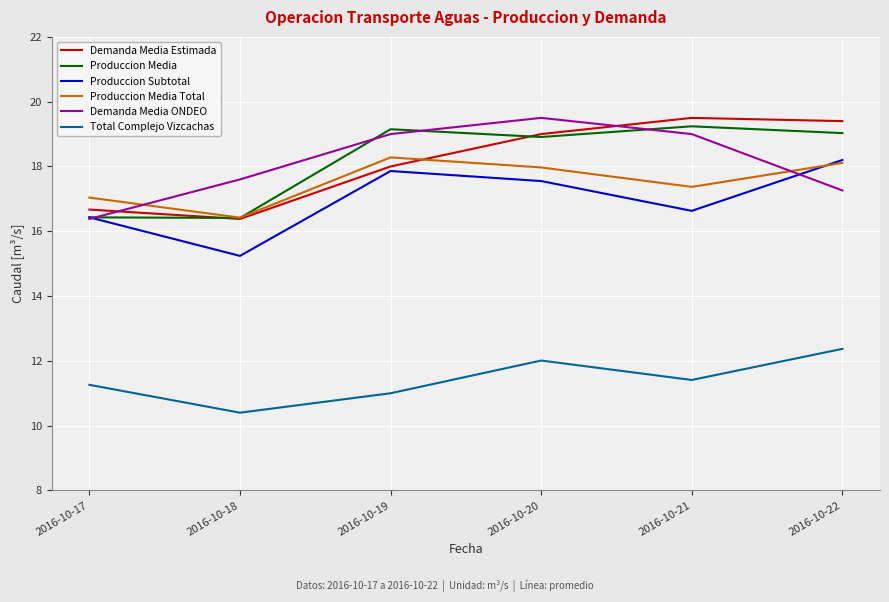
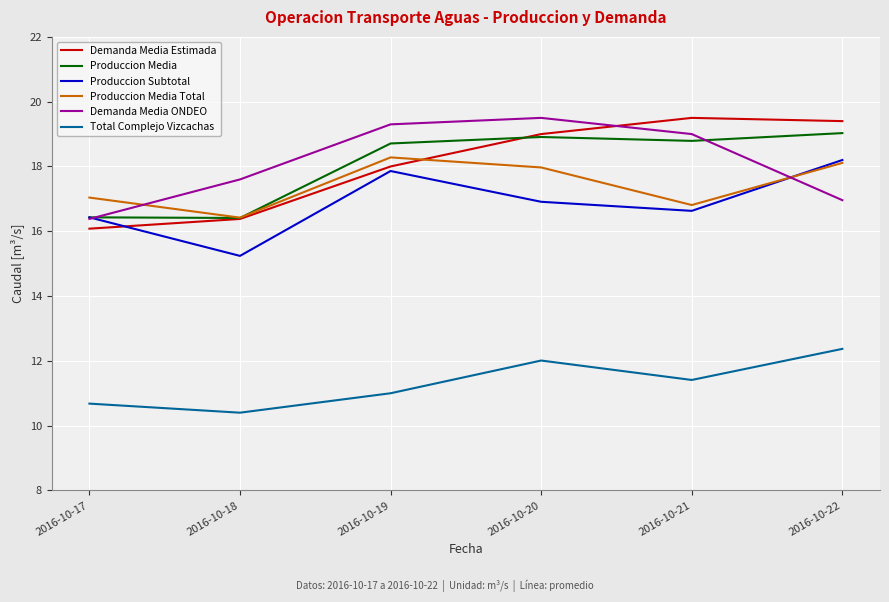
Demanda Media Estimada, 2016-10-17: 16.7 -> 16.1
Total Complejo Vizcachas, 2016-10-17: 11.3 -> 10.7
Produccion Media, 2016-10-19: 19.2 -> 18.7
Demanda Media ONDEO, 2016-10-19: 19.0 -> 19.3
Produccion Subtotal, 2016-10-20: 17.6 -> 16.9
Produccion Media, 2016-10-21: 19.2 -> 18.8
Produccion Media Total, 2016-10-21: 17.4 -> 16.8
Demanda Media ONDEO, 2016-10-22: 17.3 -> 17.0
